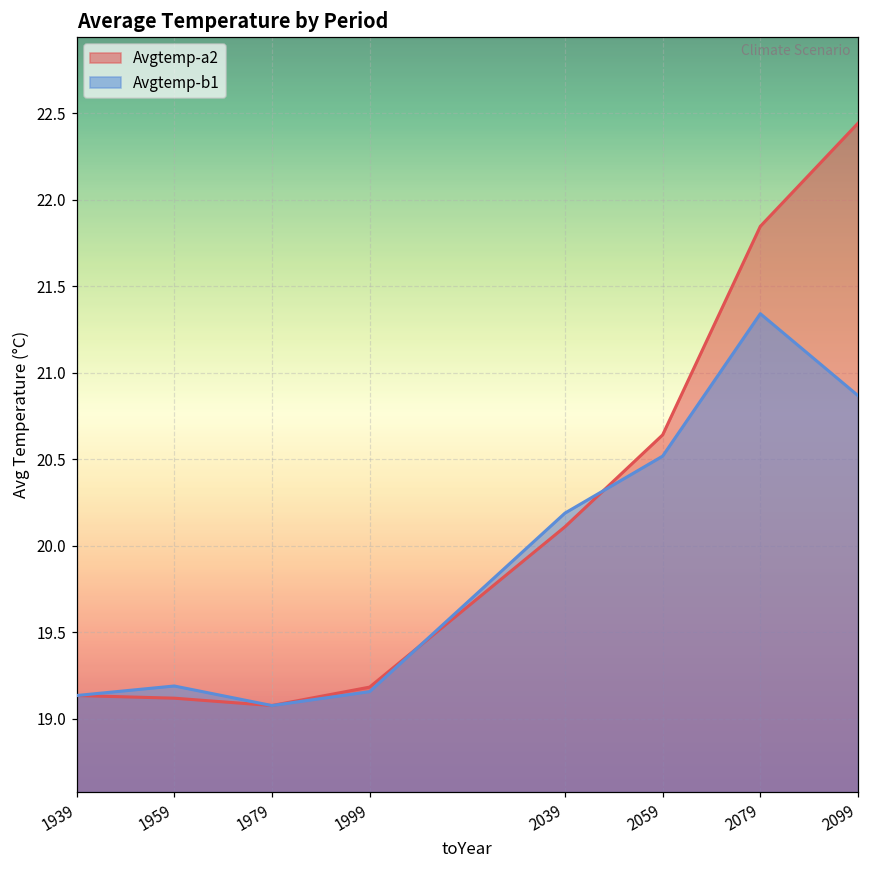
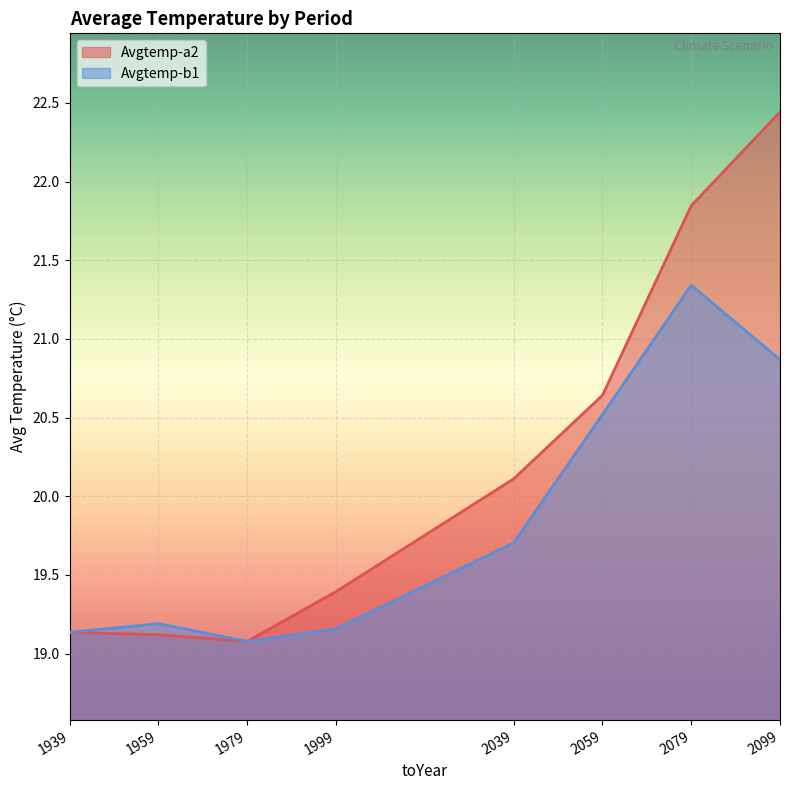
Avgtemp-a2, 1999: 19.18 -> 19.39
Avgtemp-b1, 2039: 20.19 -> 19.70
